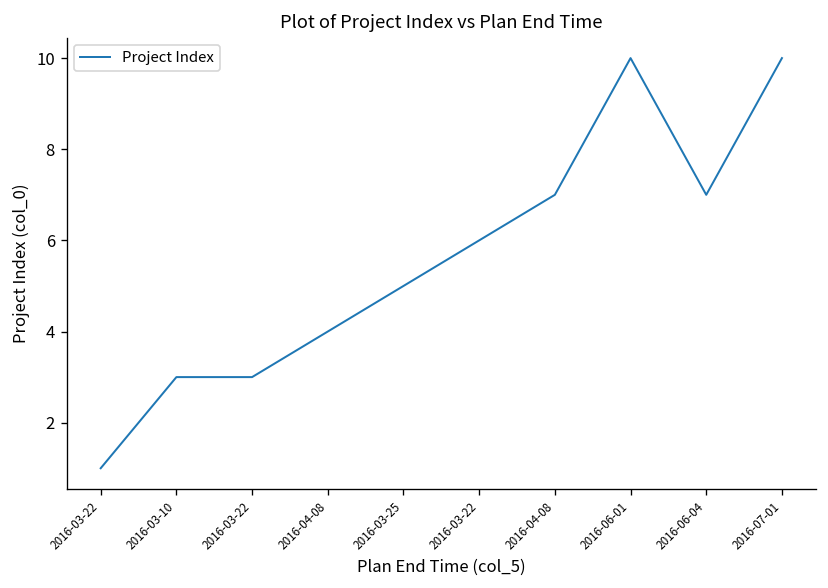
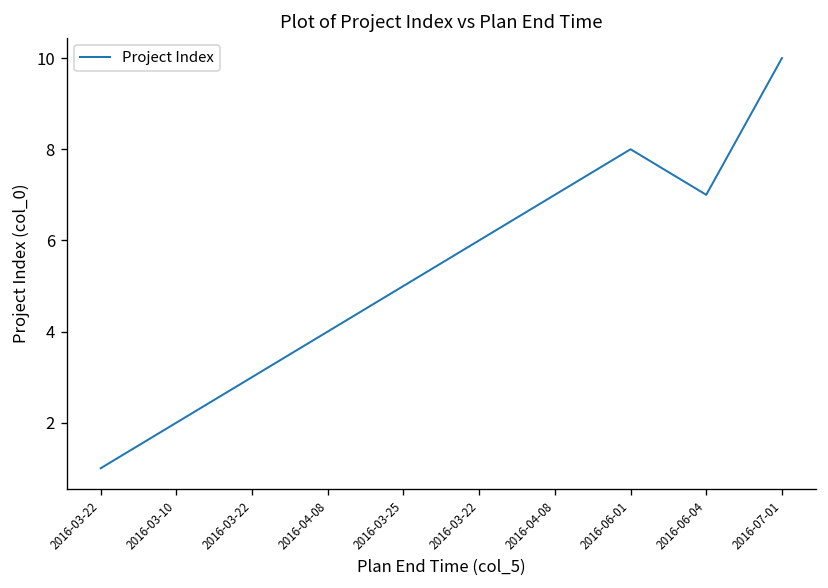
2016-03-10: 3 -> 2
2016-06-01: 10 -> 8
